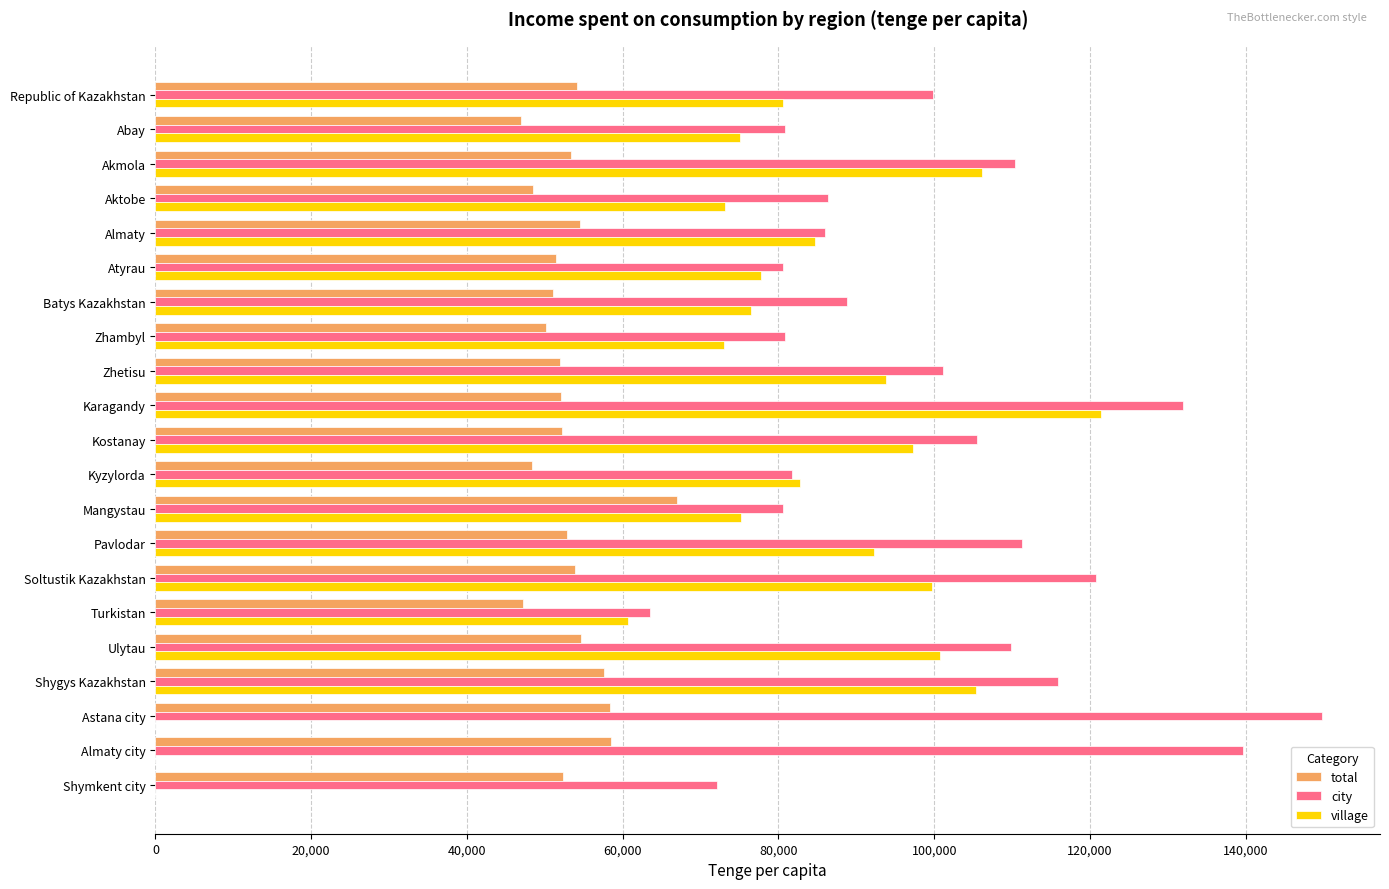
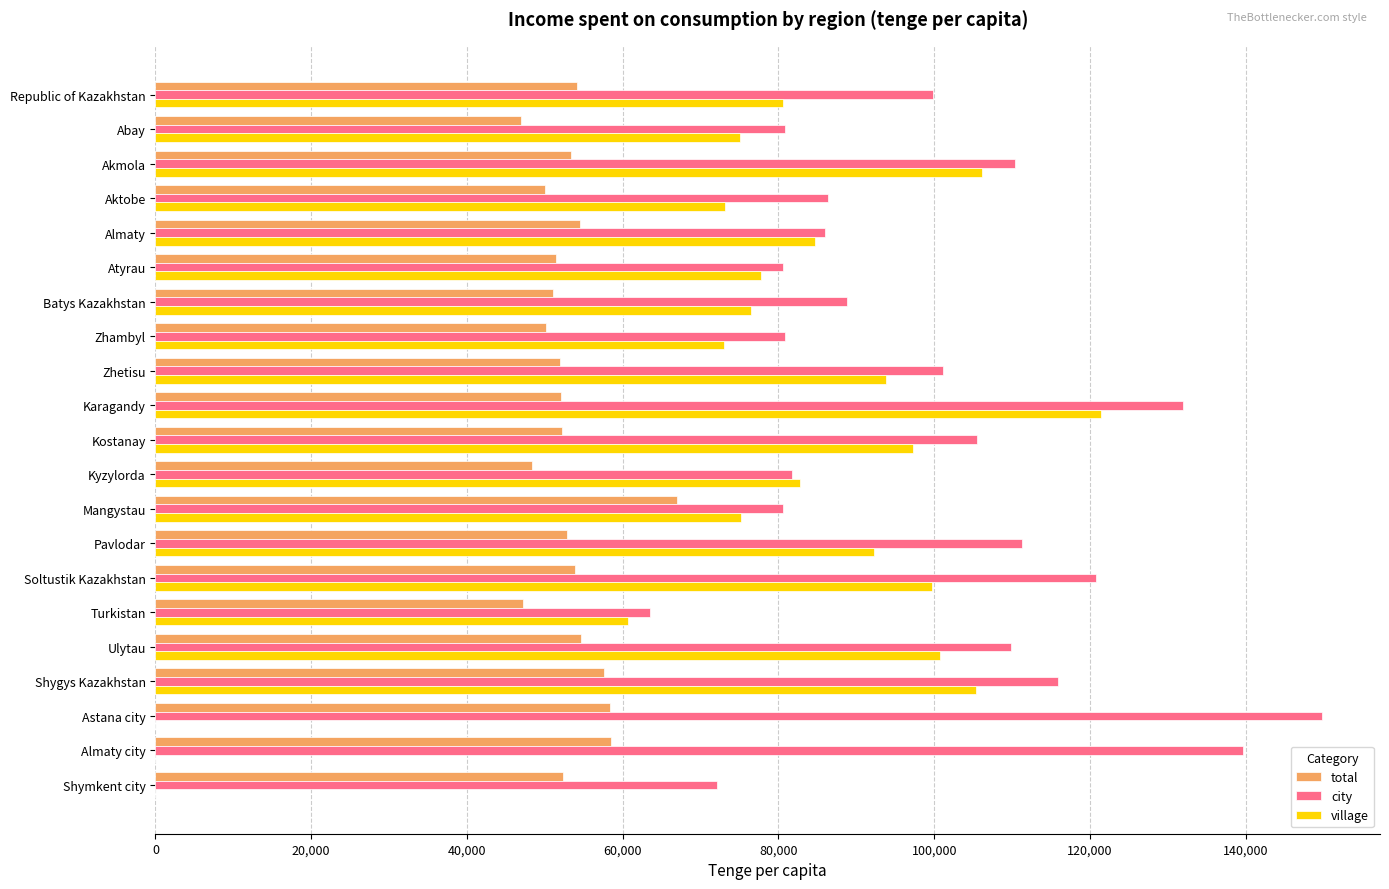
total, Aktobe: 49,000 -> 50,000
